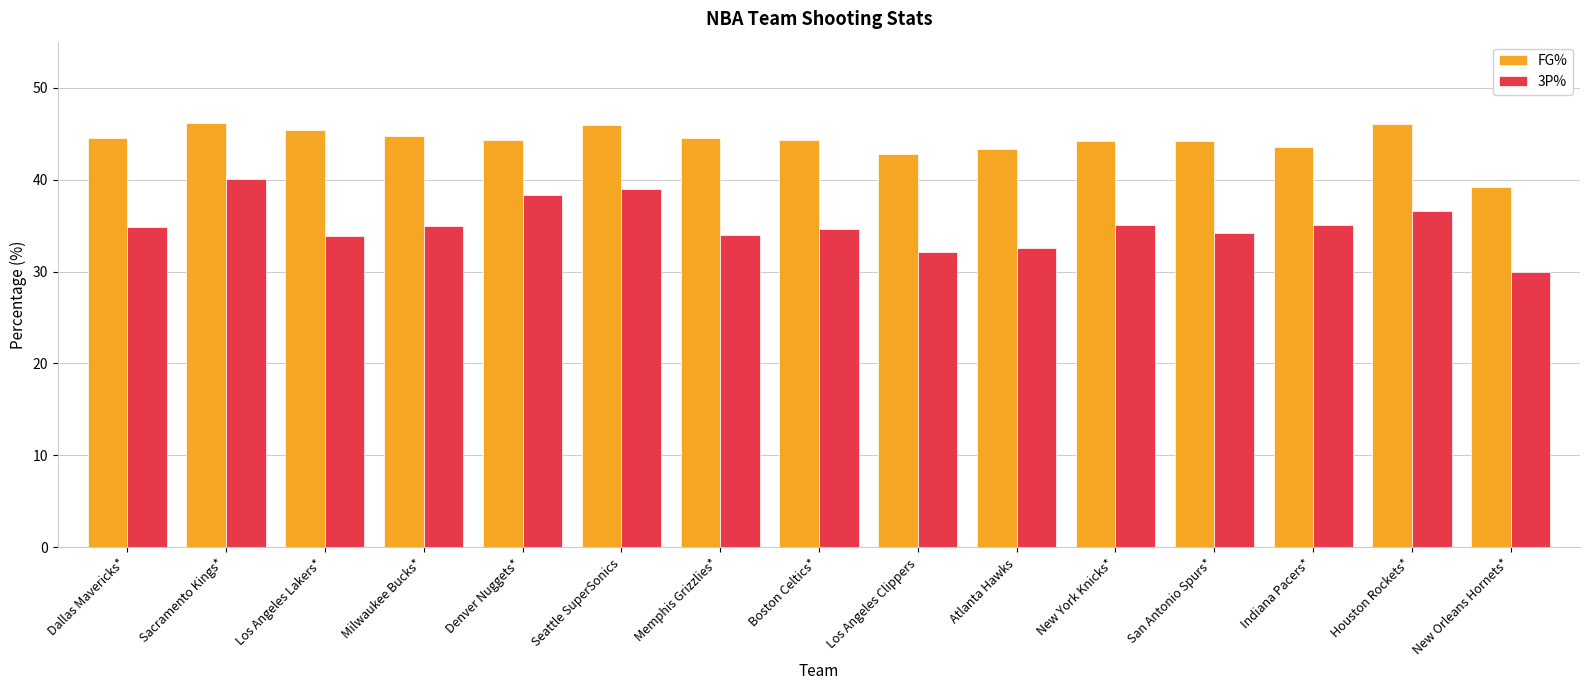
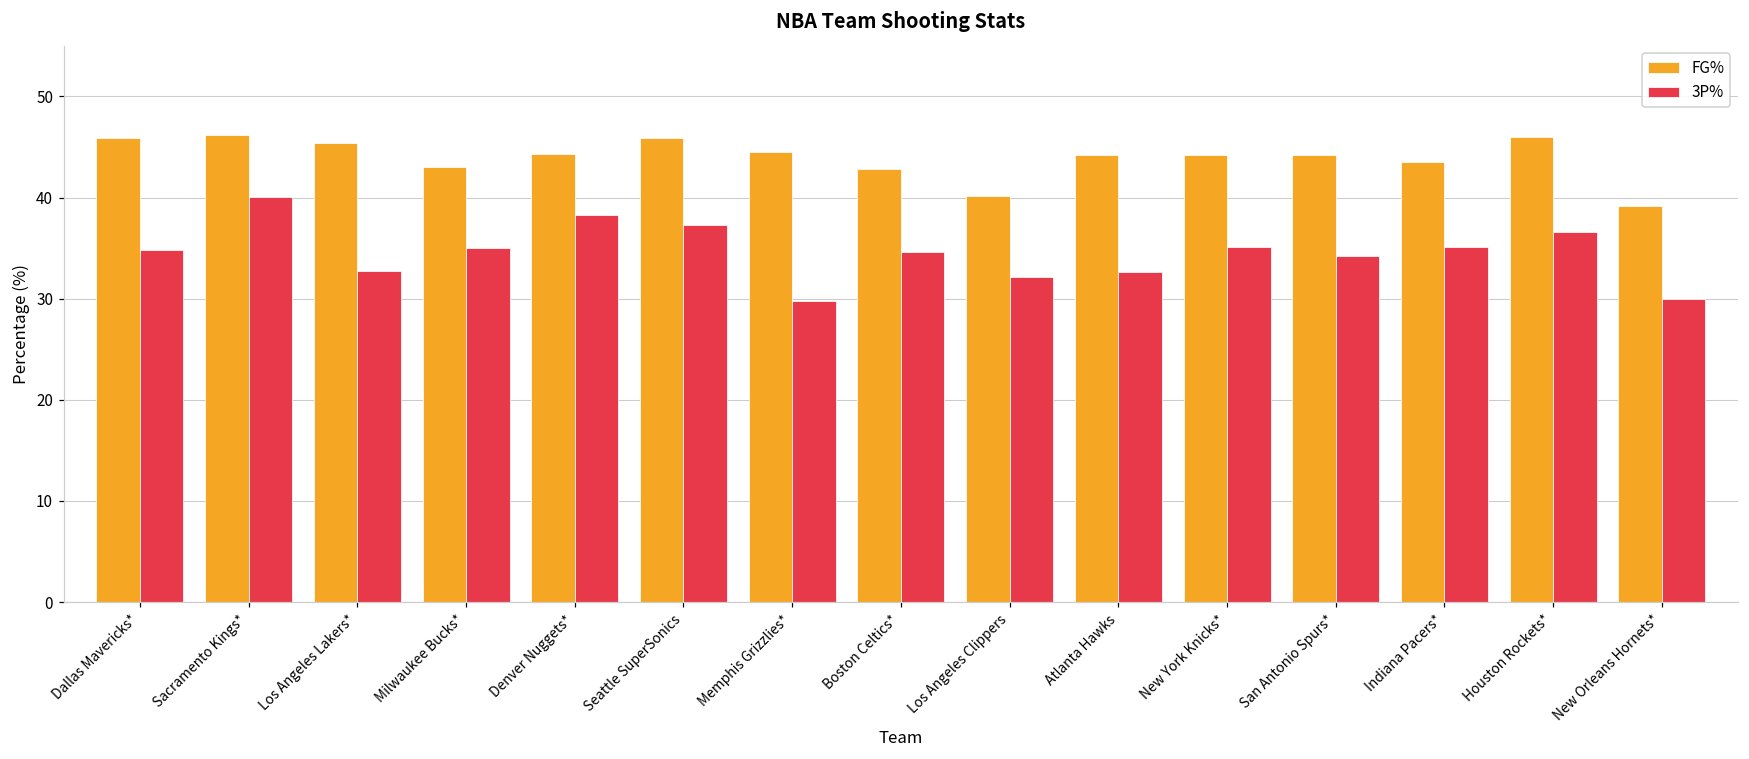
FG%, Dallas Mavericks*: 45 -> 46
3P%, Los Angeles Lakers*: 34 -> 33
FG%, Milwaukee Bucks*: 45 -> 43
3P%, Seattle SuperSonics: 39 -> 37
3P%, Memphis Grizzlies*: 34 -> 30
FG%, Boston Celtics*: 44 -> 43
FG%, Los Angeles Clippers: 43 -> 40
FG%, Atlanta Hawks: 43 -> 44
